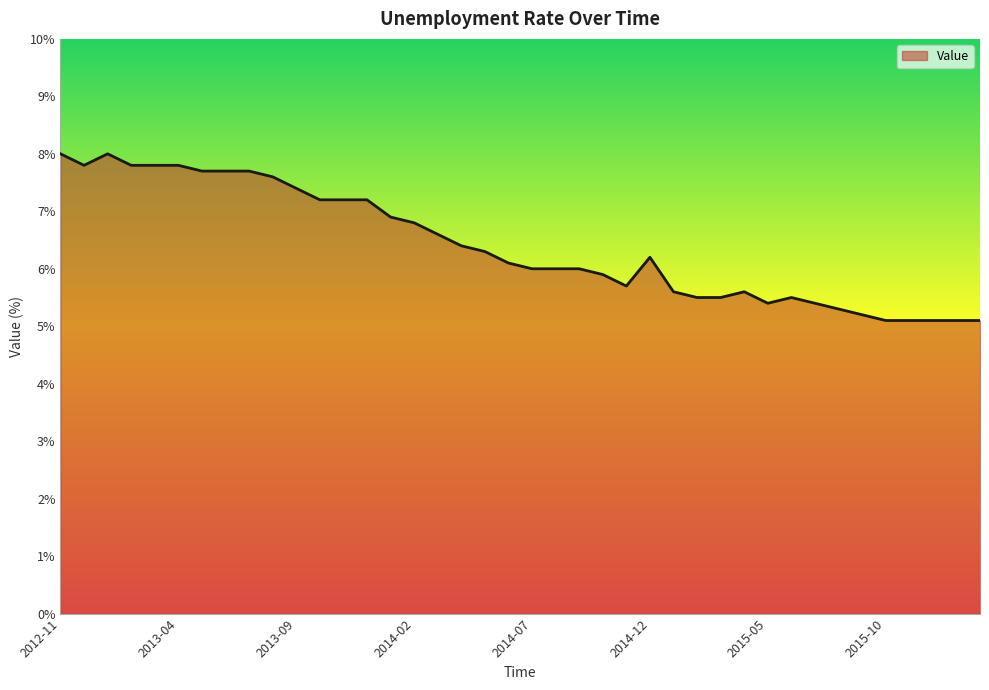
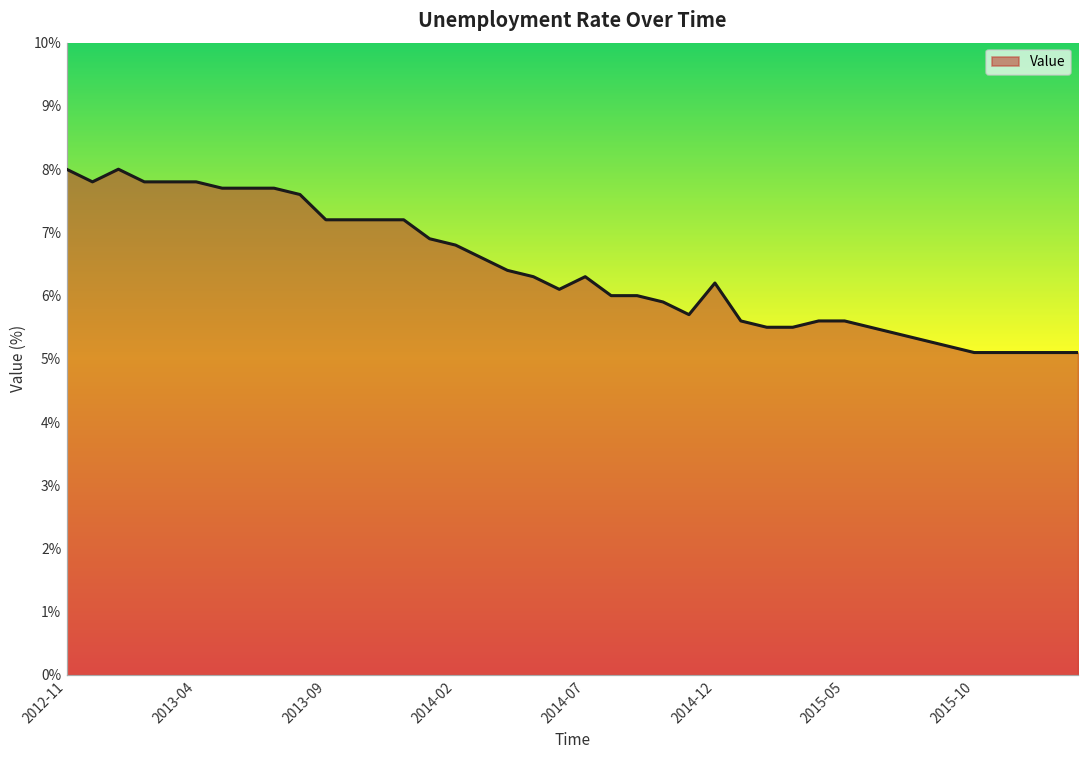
2013-09: 7.4% -> 7.2%
2014-07: 6.0% -> 6.3%
2015-05: 5.4% -> 5.6%
